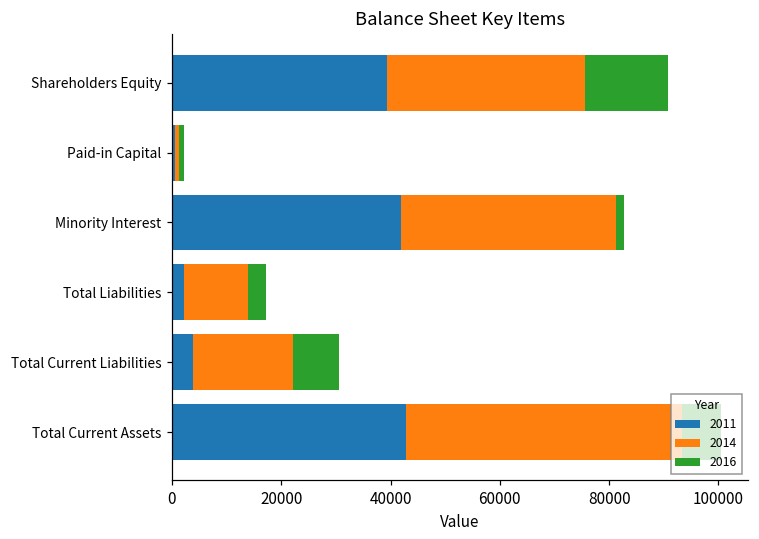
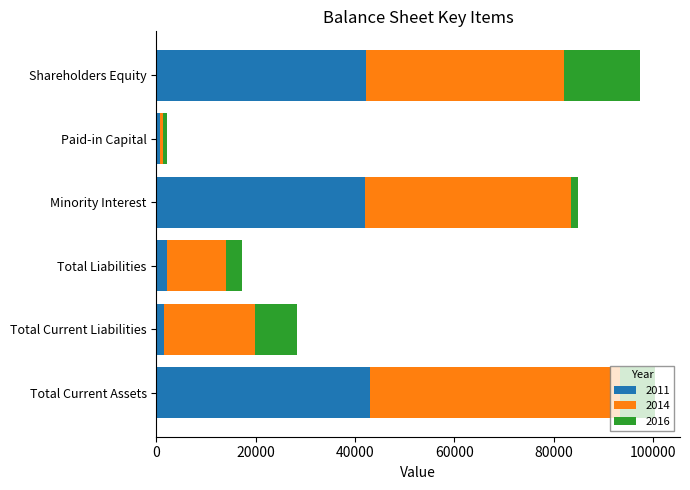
2011, Shareholders Equity: 39000 -> 42000
2014, Shareholders Equity: 36000 -> 40000
2014, Minority Interest: 39000 -> 42000
2011, Total Current Liabilities: 4000 -> 1000
